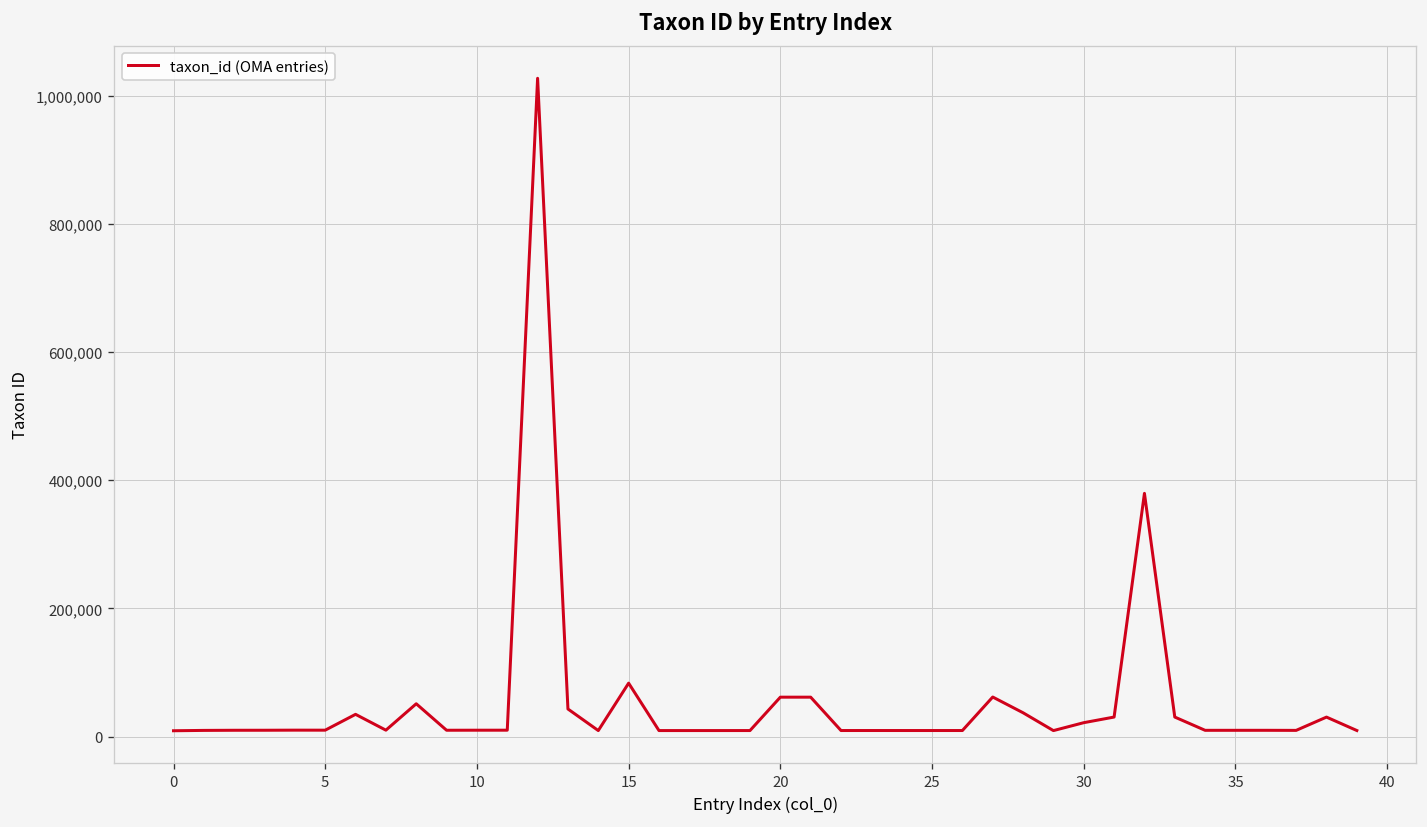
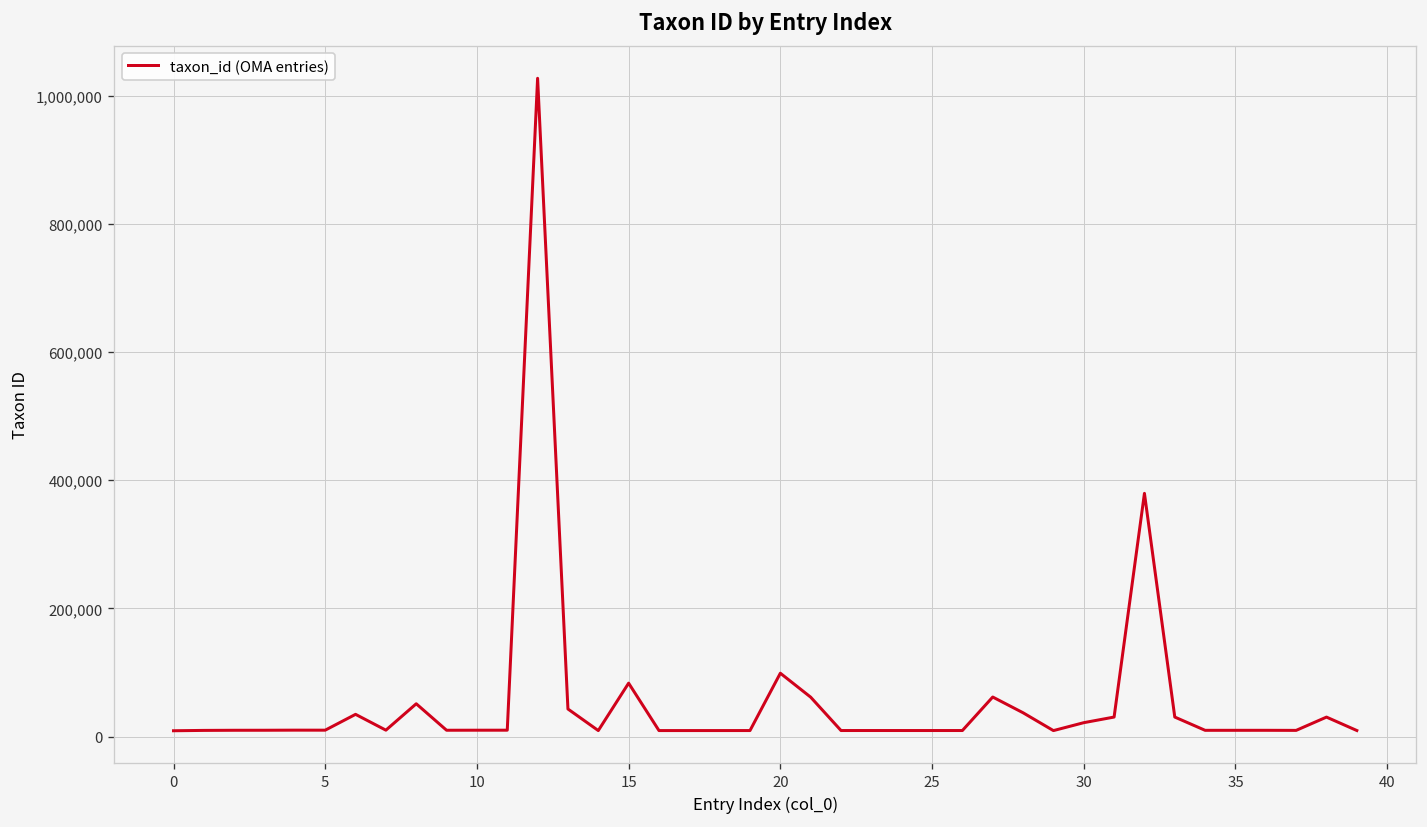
20: 60,000 -> 100,000
